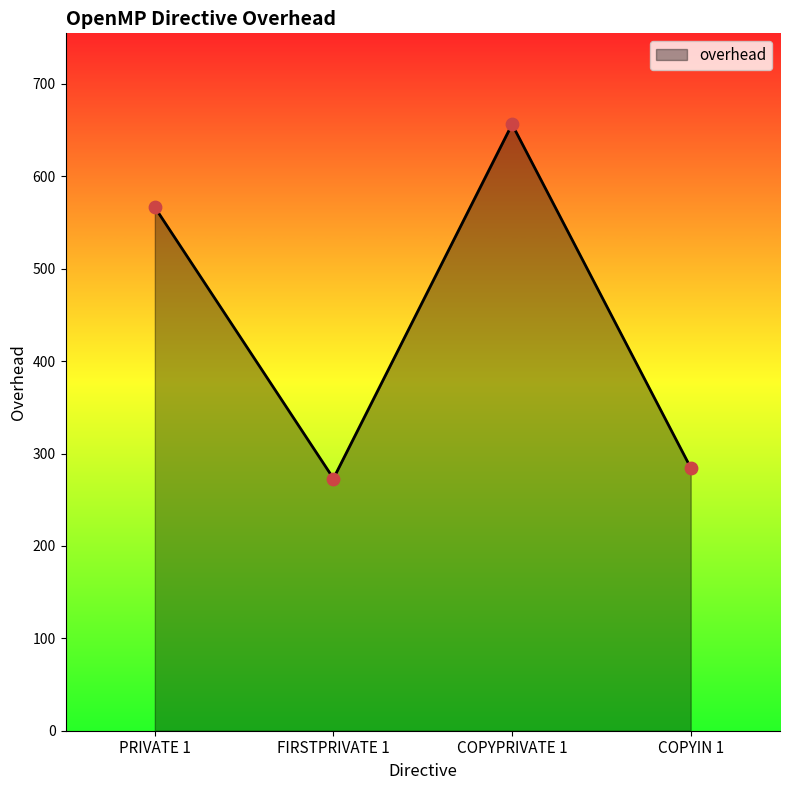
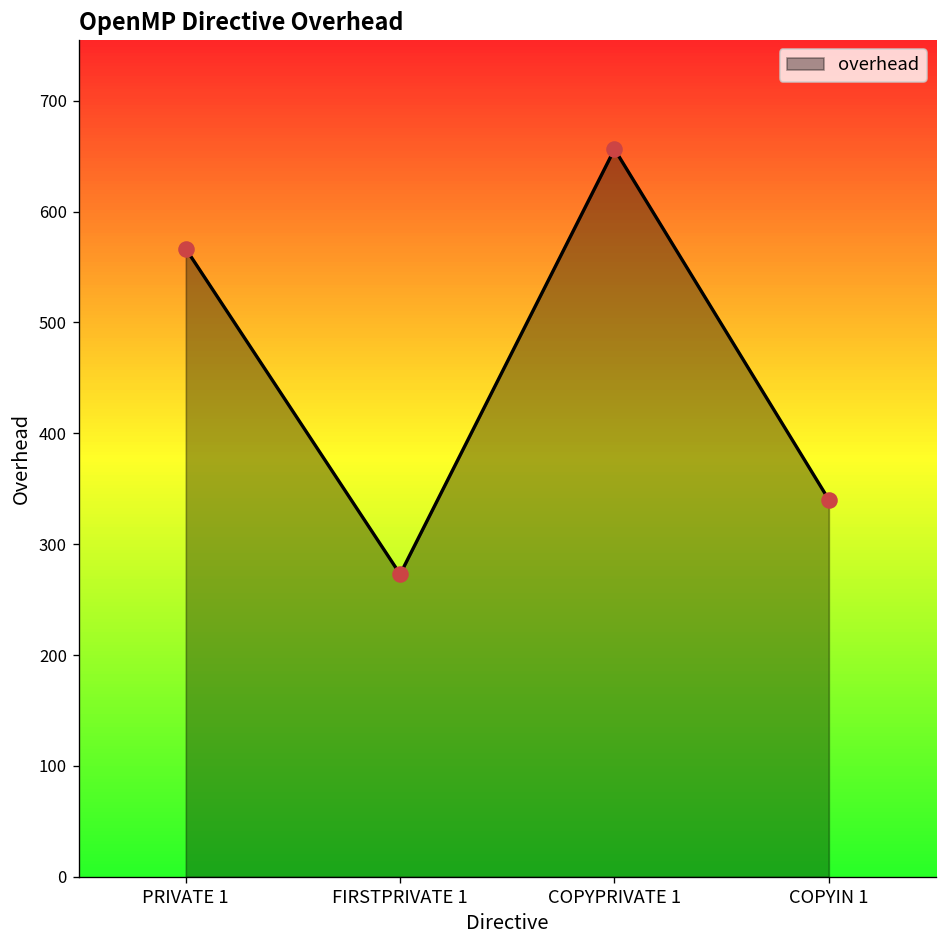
COPYIN 1: 280 -> 340
